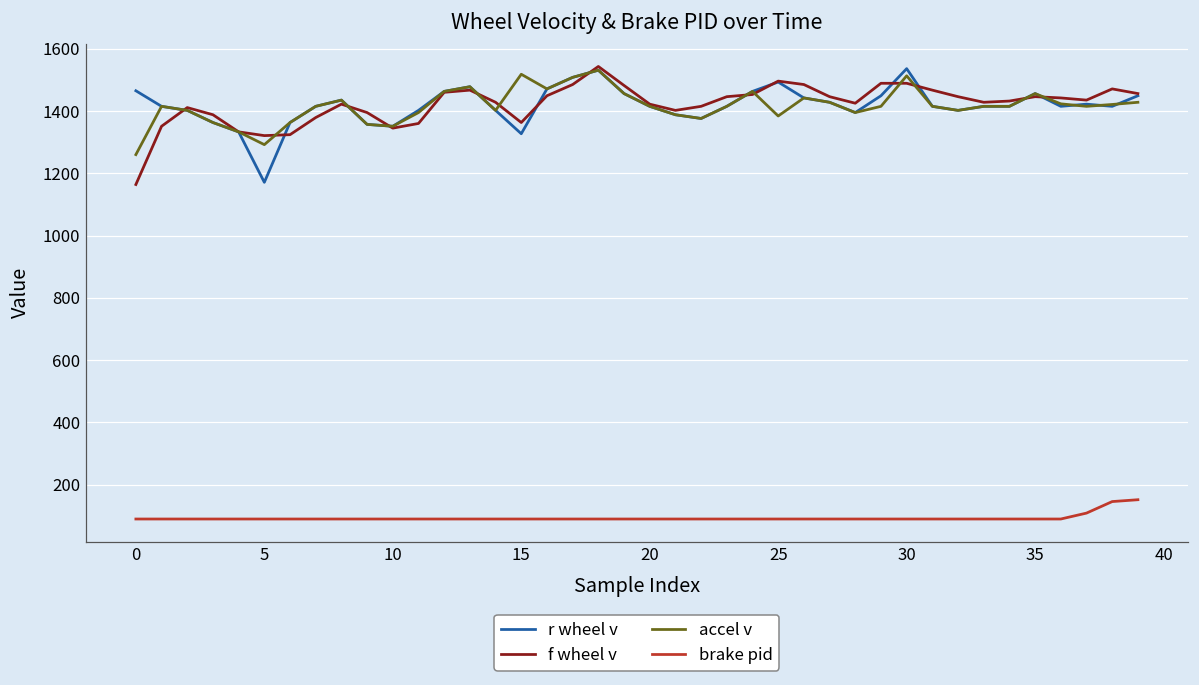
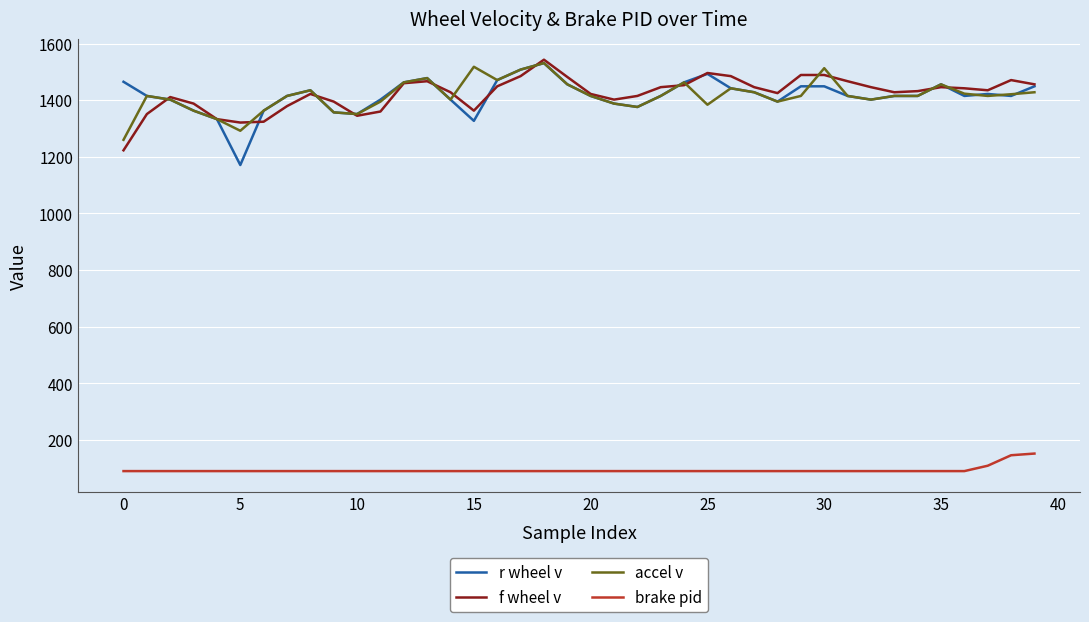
f wheel v, 0: 1160 -> 1220
r wheel v, 30: 1540 -> 1450
